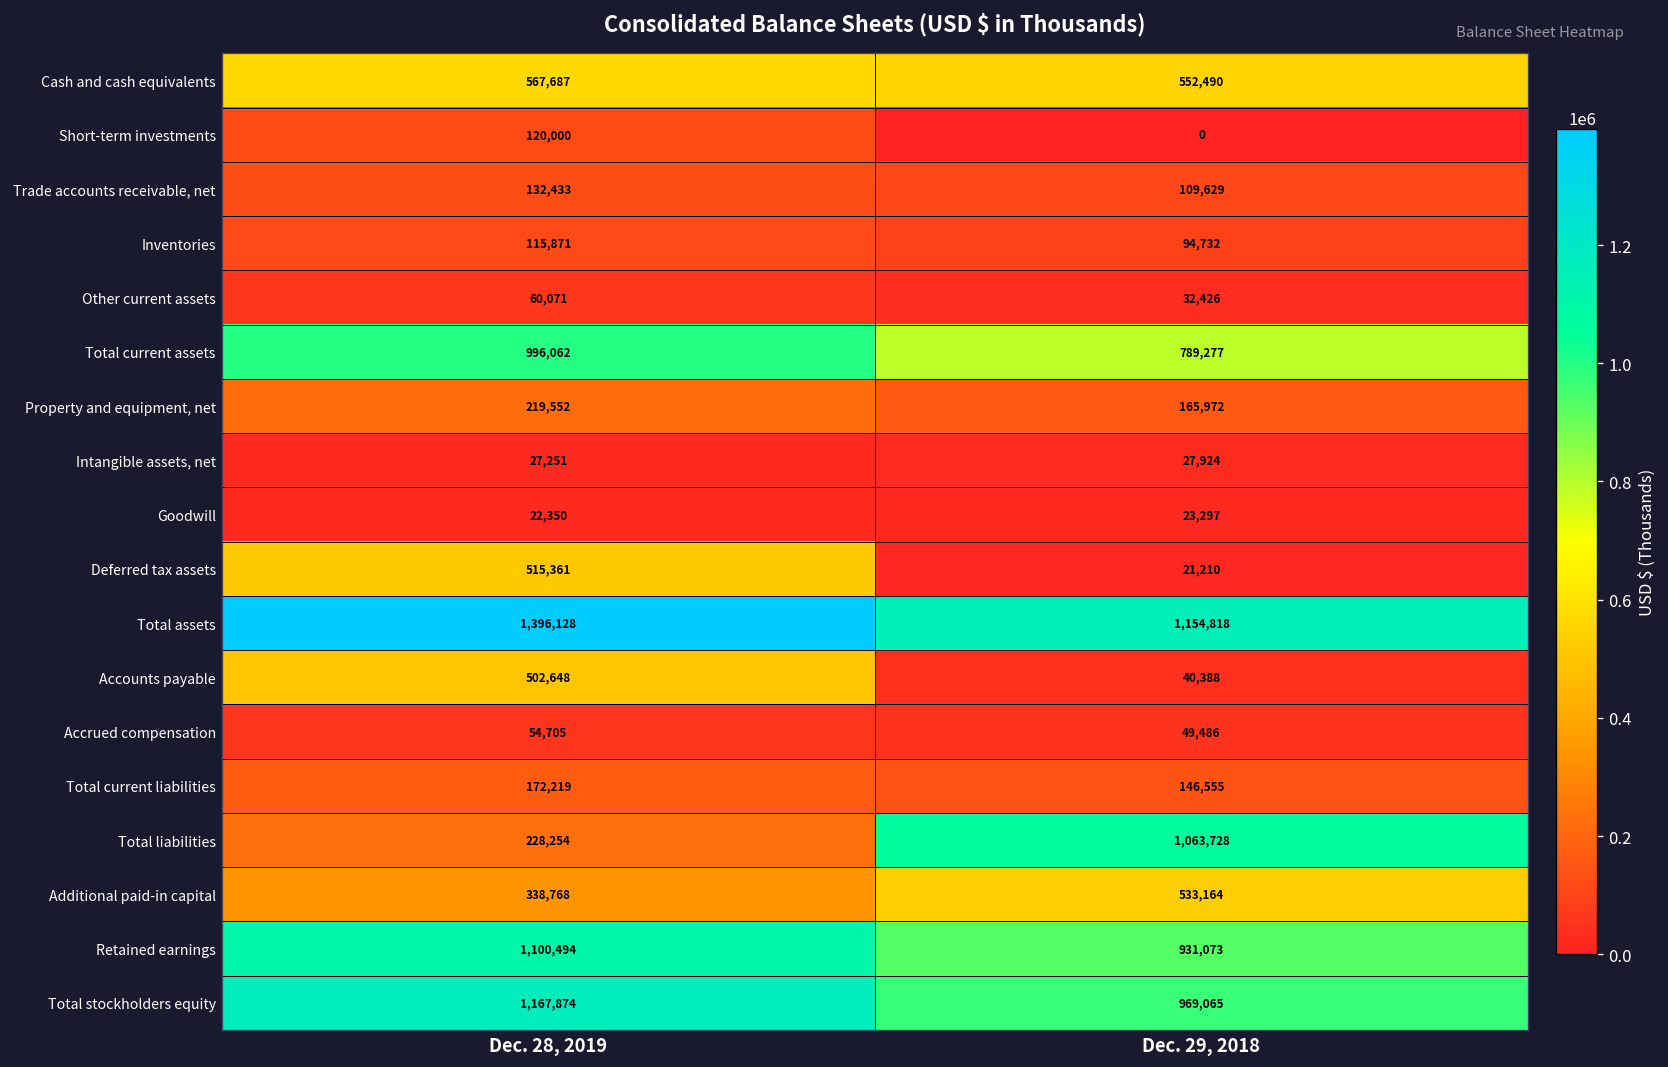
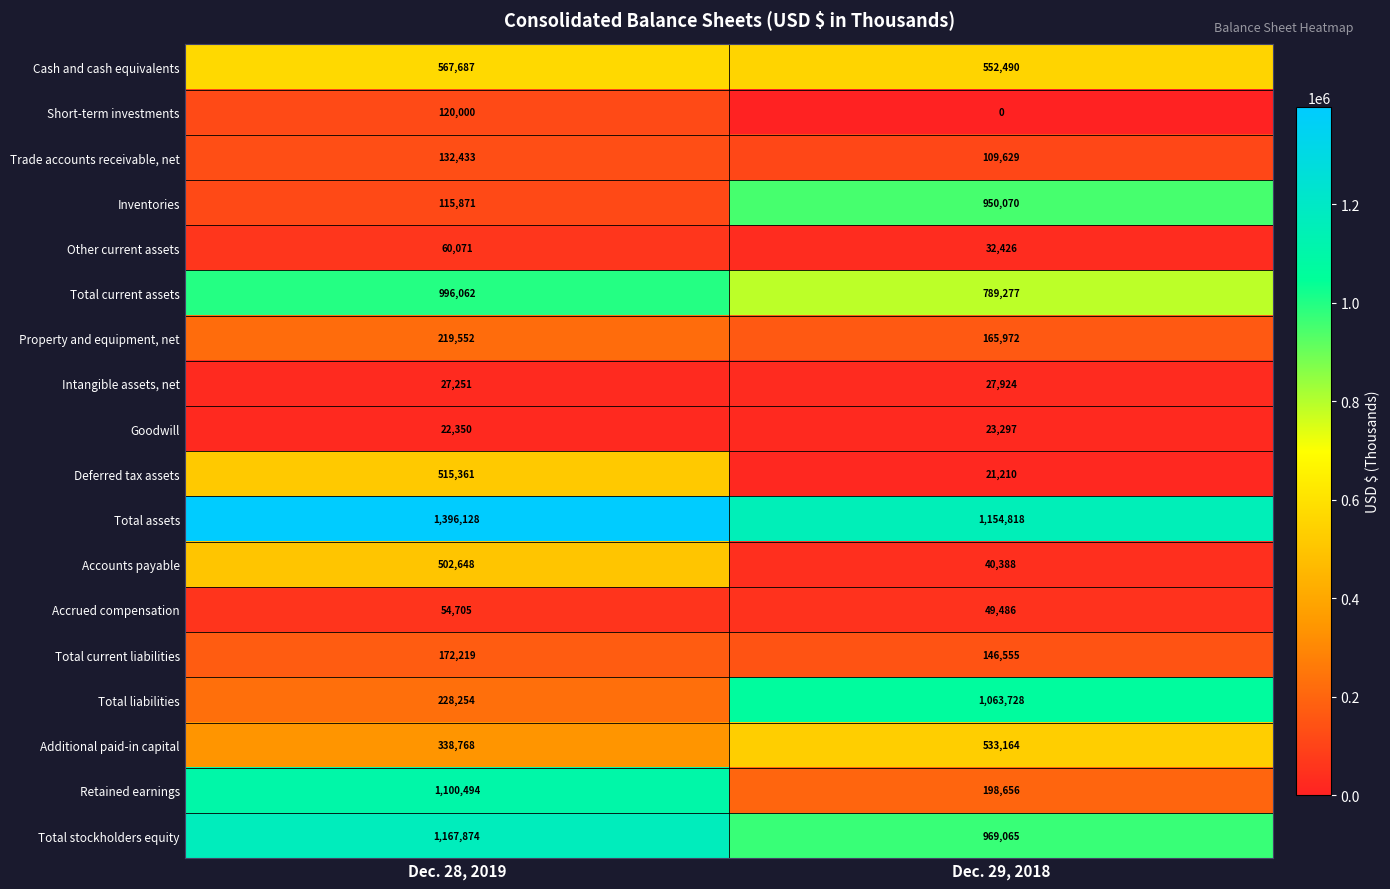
Inventories, Dec. 29, 2018: 94,732 -> 950,070
Retained earnings, Dec. 29, 2018: 931,073 -> 198,656
